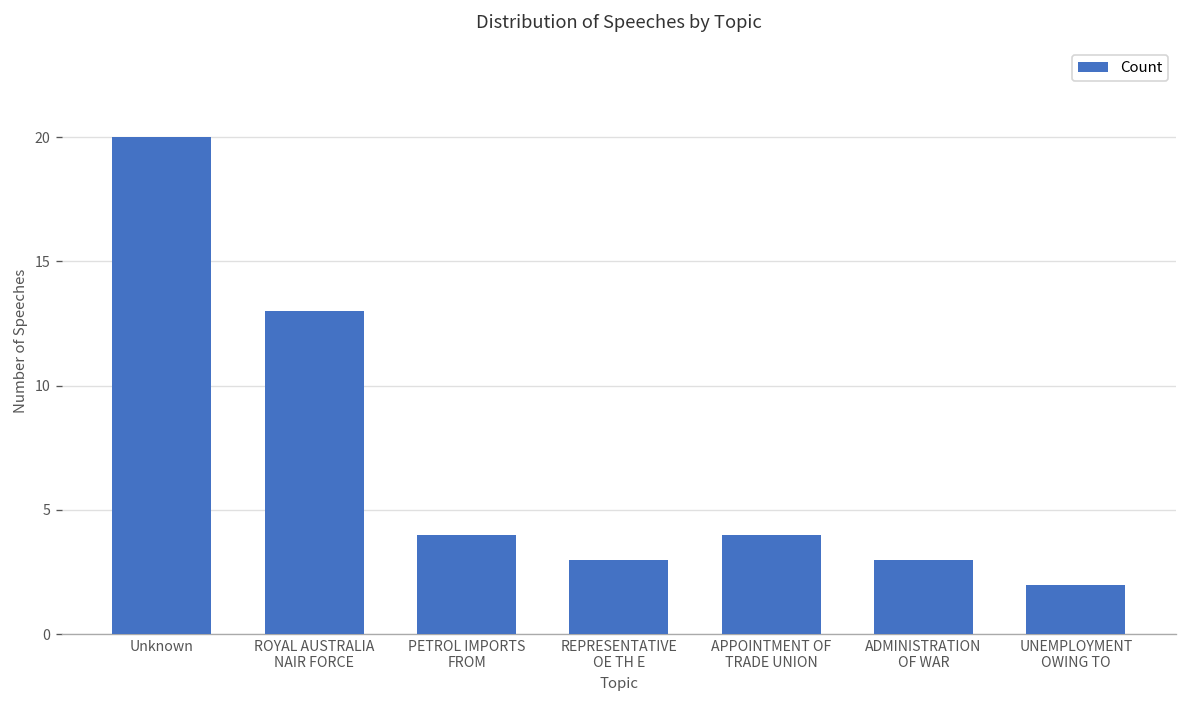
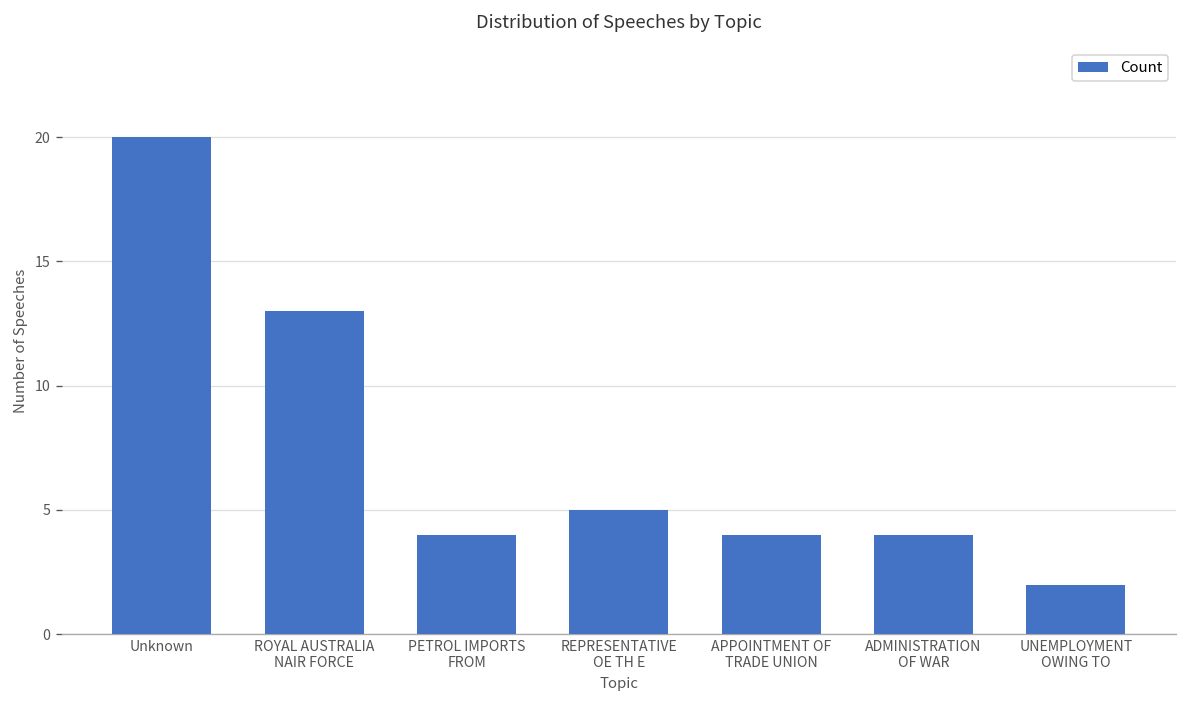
REPRESENTATIVE OE TH E: 3 -> 5
ADMINISTRATION OF WAR: 3 -> 4
